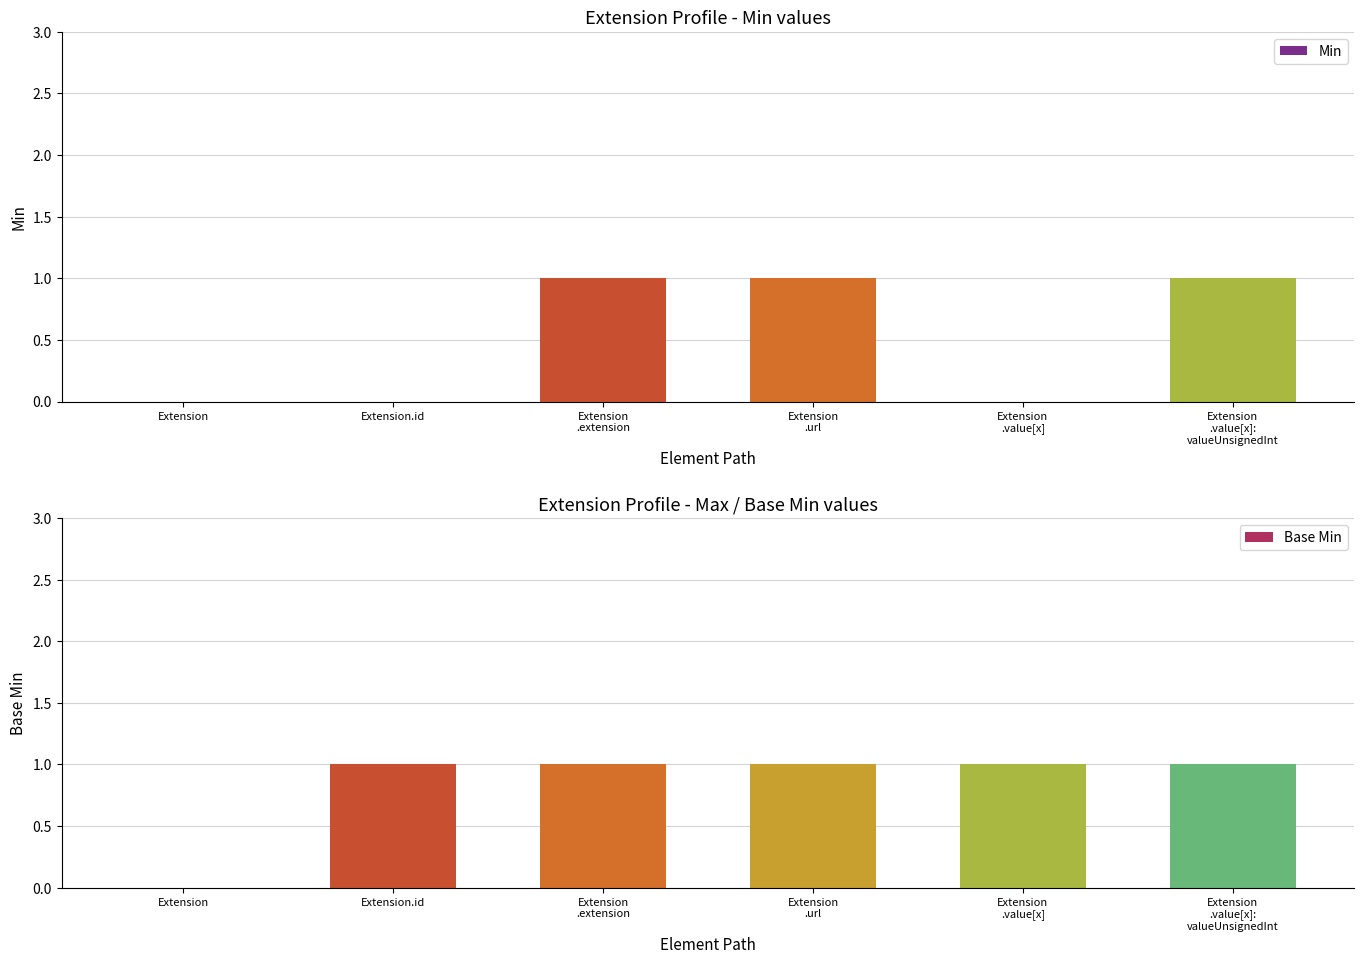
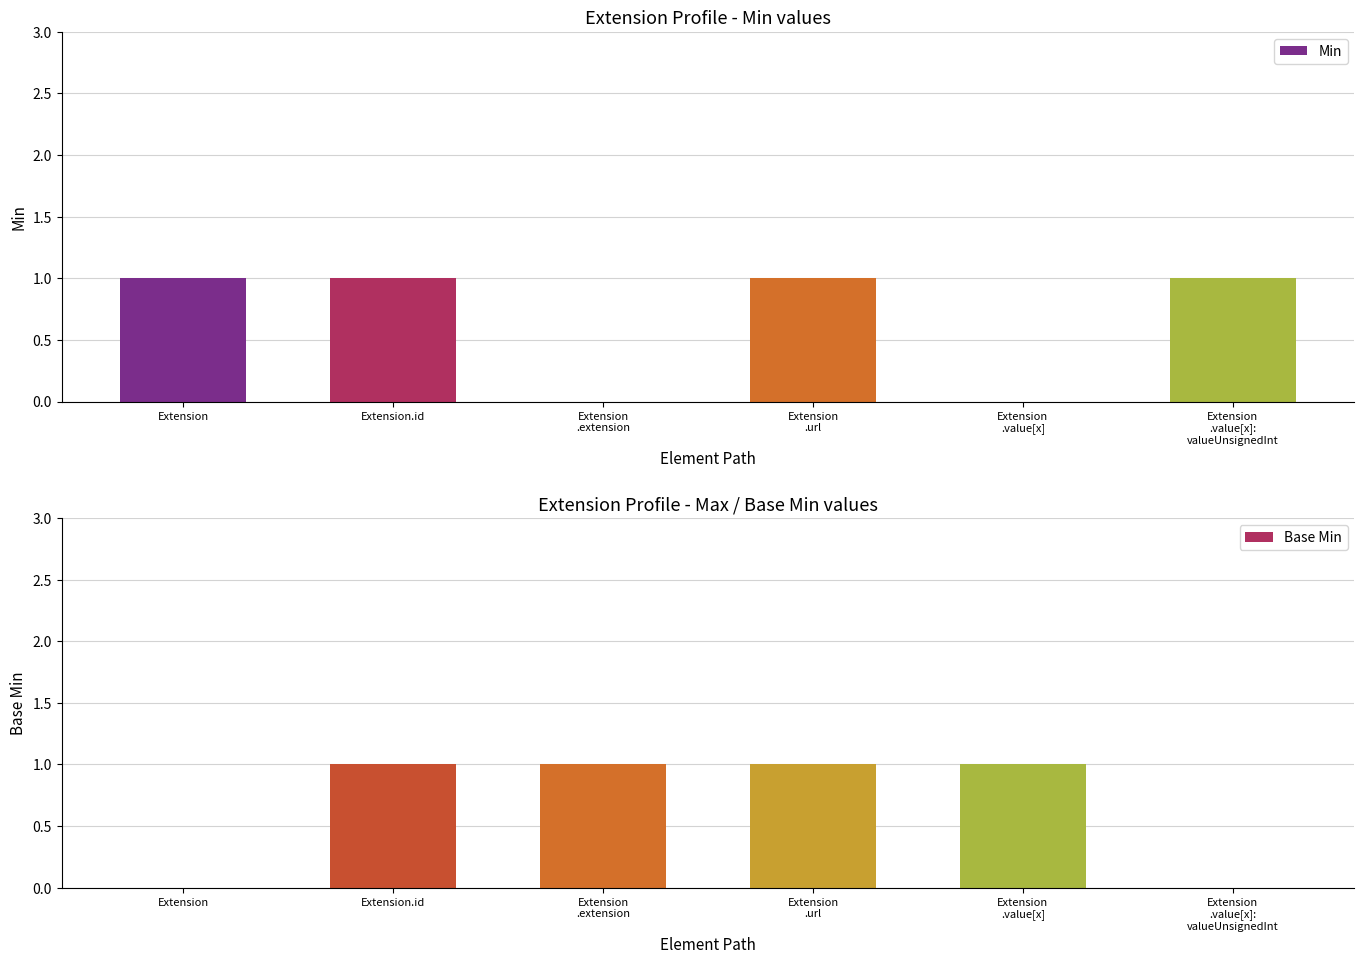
Extension Profile - Min values, Extension: 0 -> 1
Extension Profile - Min values, Extension.id: 0 -> 1
Extension Profile - Min values, Extension .extension: 1 -> 0
Extension Profile - Max / Base Min values, Extension .value[x]: valueUnsignedInt: 1 -> 0
